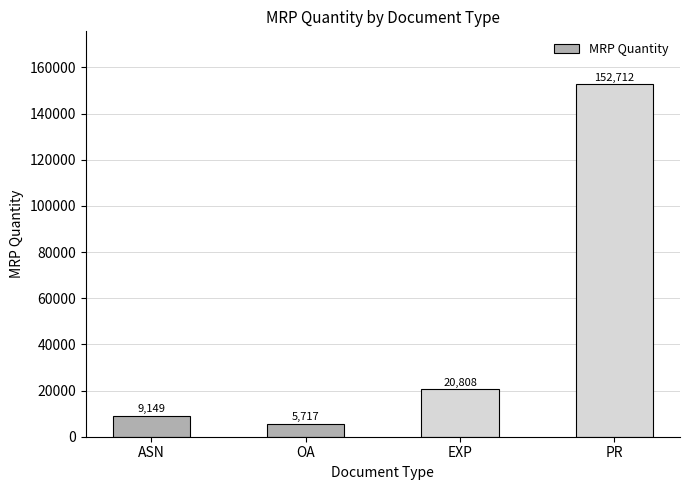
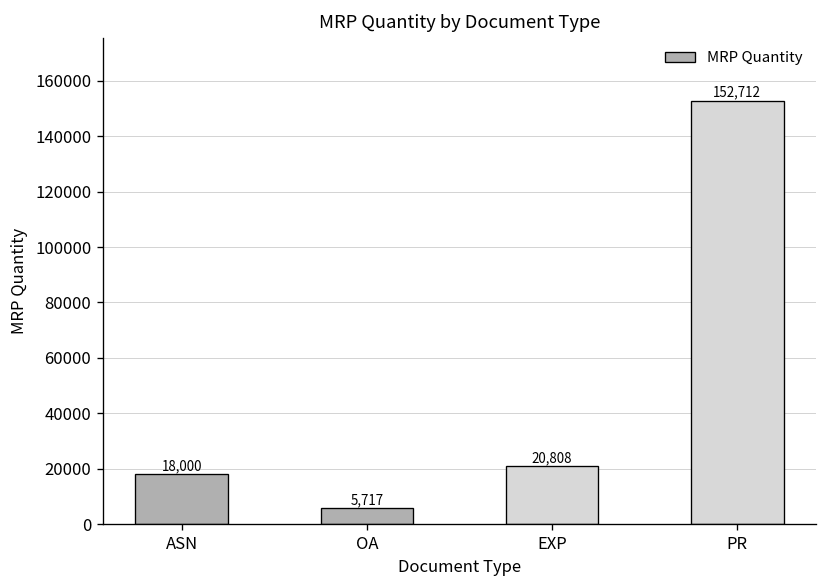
ASN: 9,149 -> 18,000
